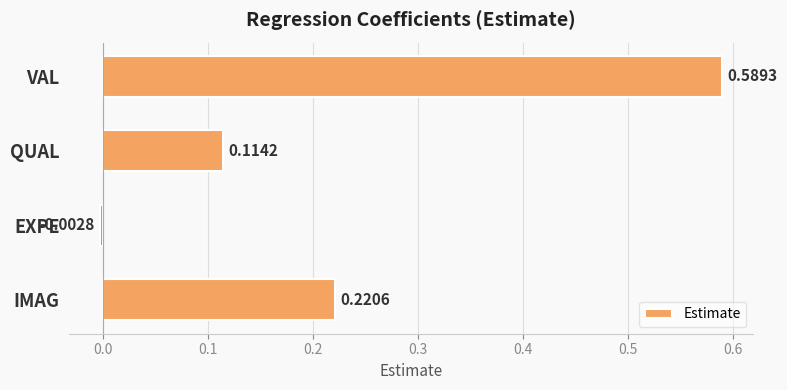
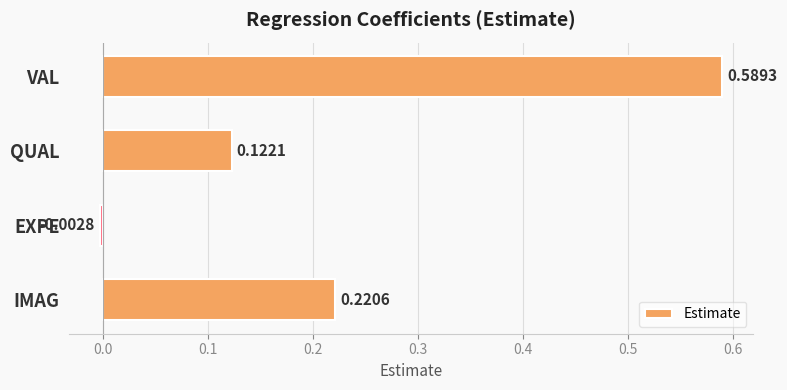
QUAL: 0.1142 -> 0.1221
